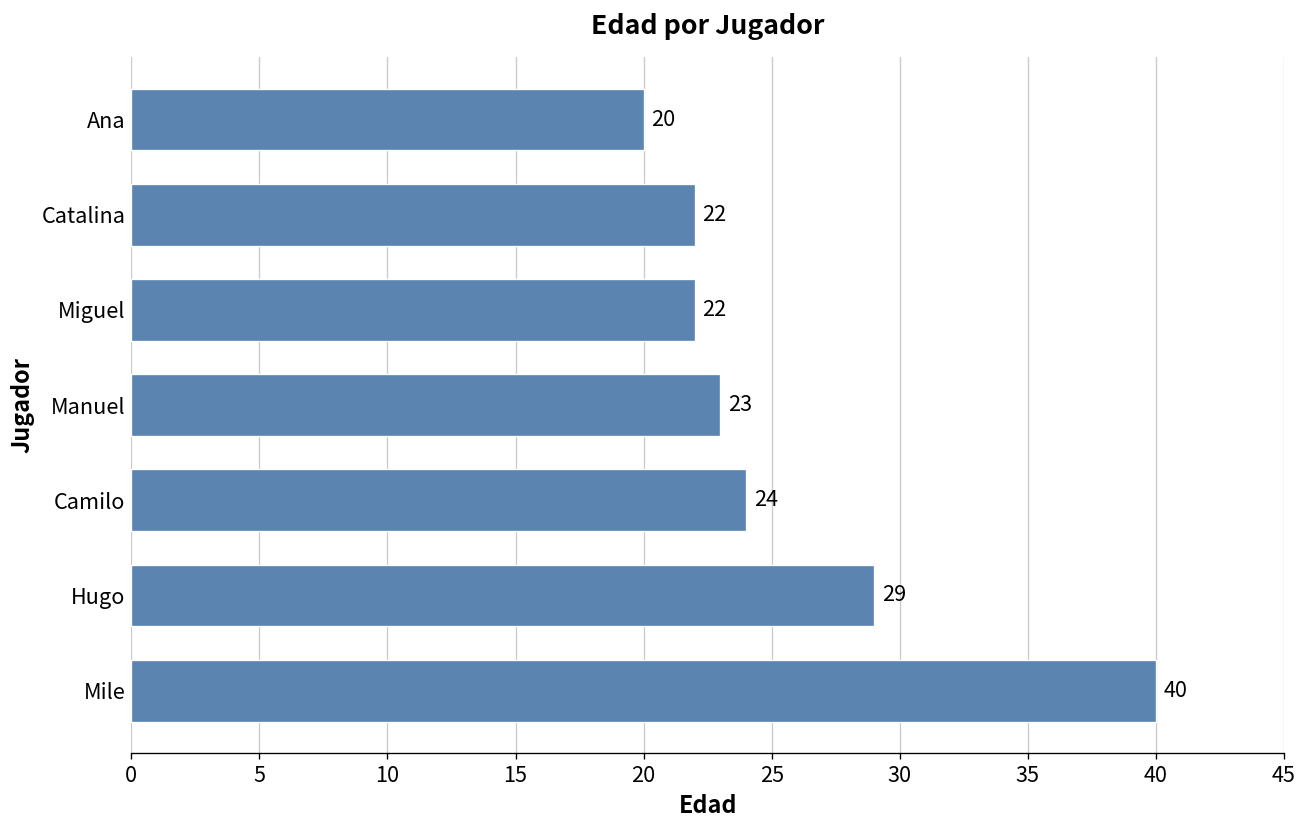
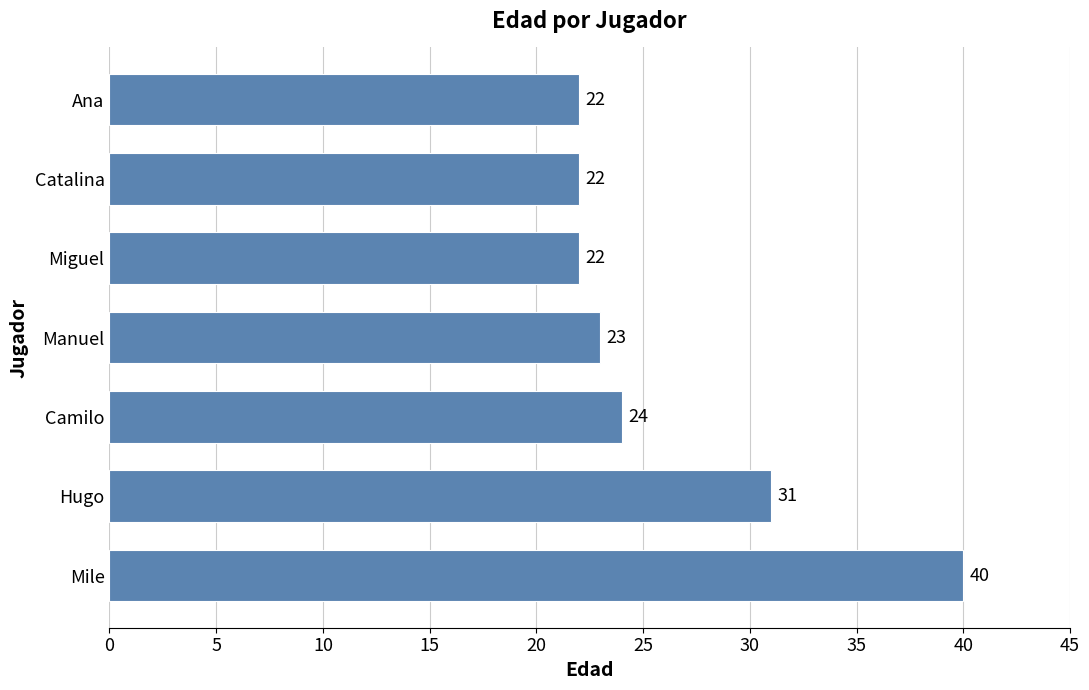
Ana: 20 -> 22
Hugo: 29 -> 31
